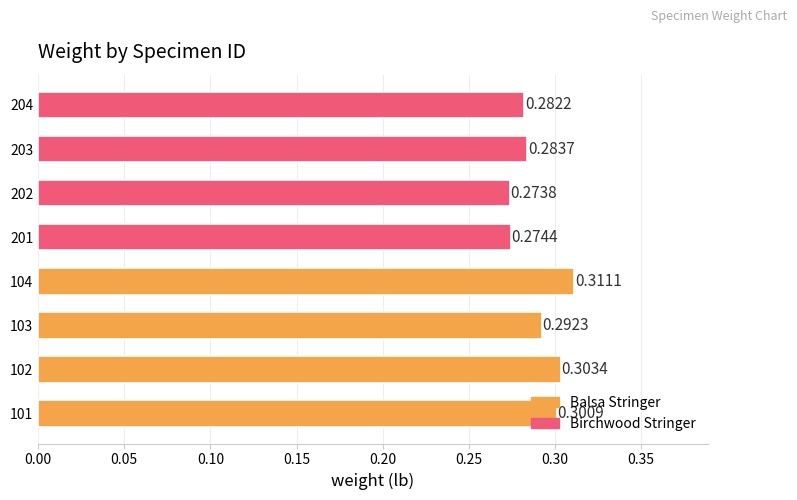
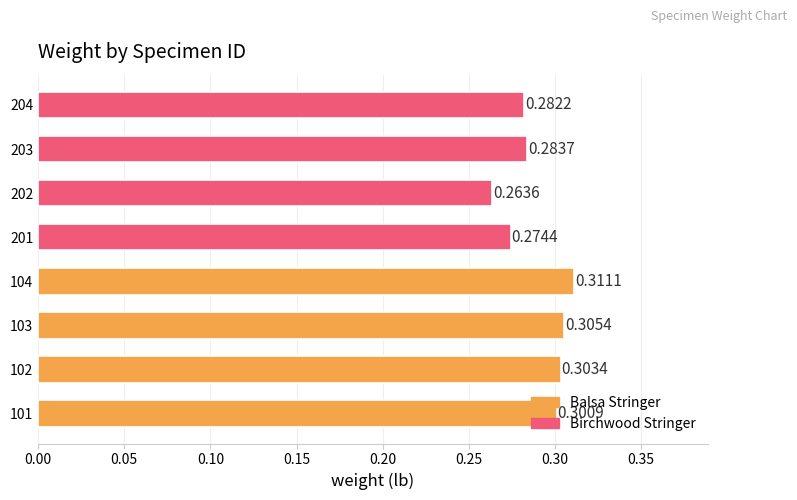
202: 0.2738 -> 0.2636
103: 0.2923 -> 0.3054
